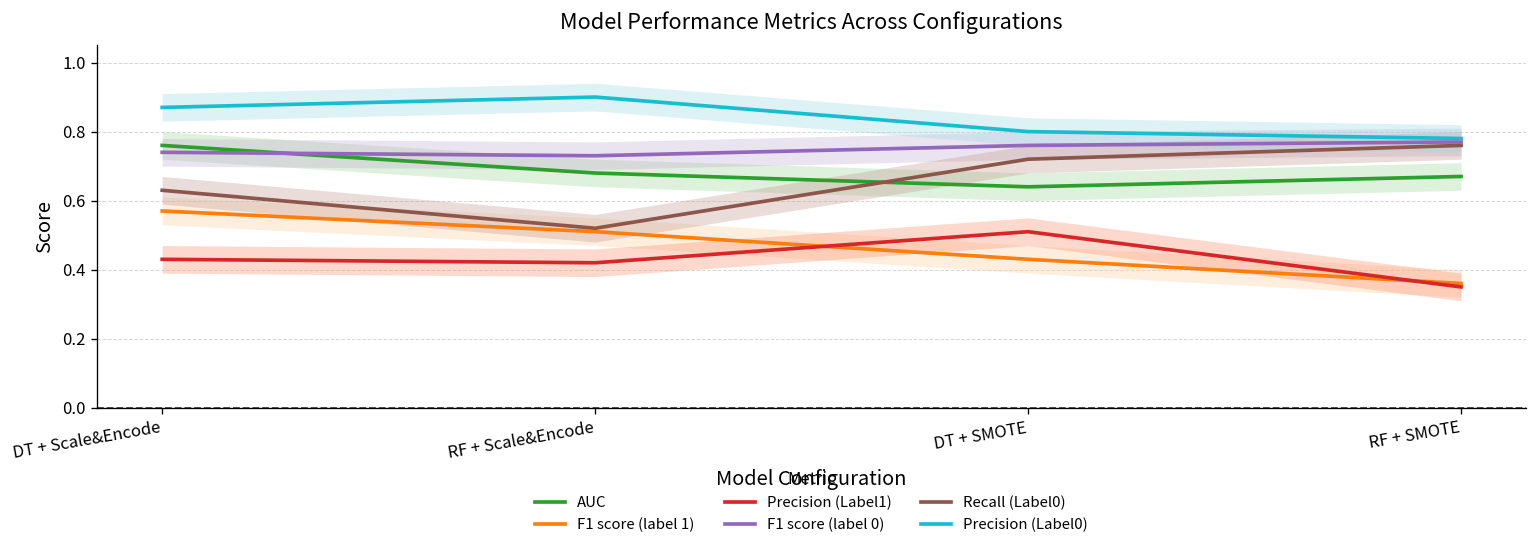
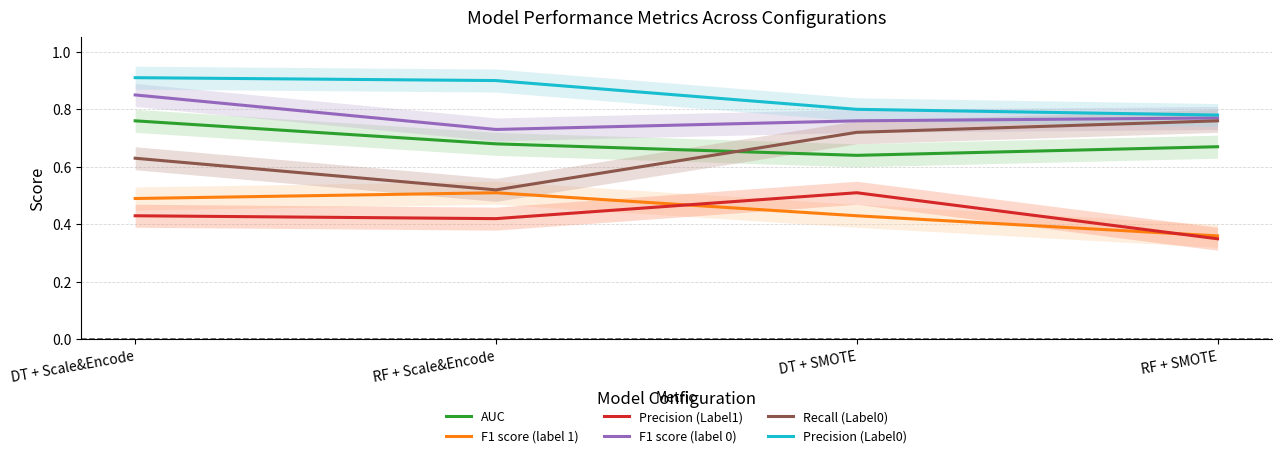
F1 score (label 1), DT + Scale&Encode: 0.57 -> 0.49
F1 score (label 0), DT + Scale&Encode: 0.74 -> 0.85
Precision (Label0), DT + Scale&Encode: 0.87 -> 0.91
